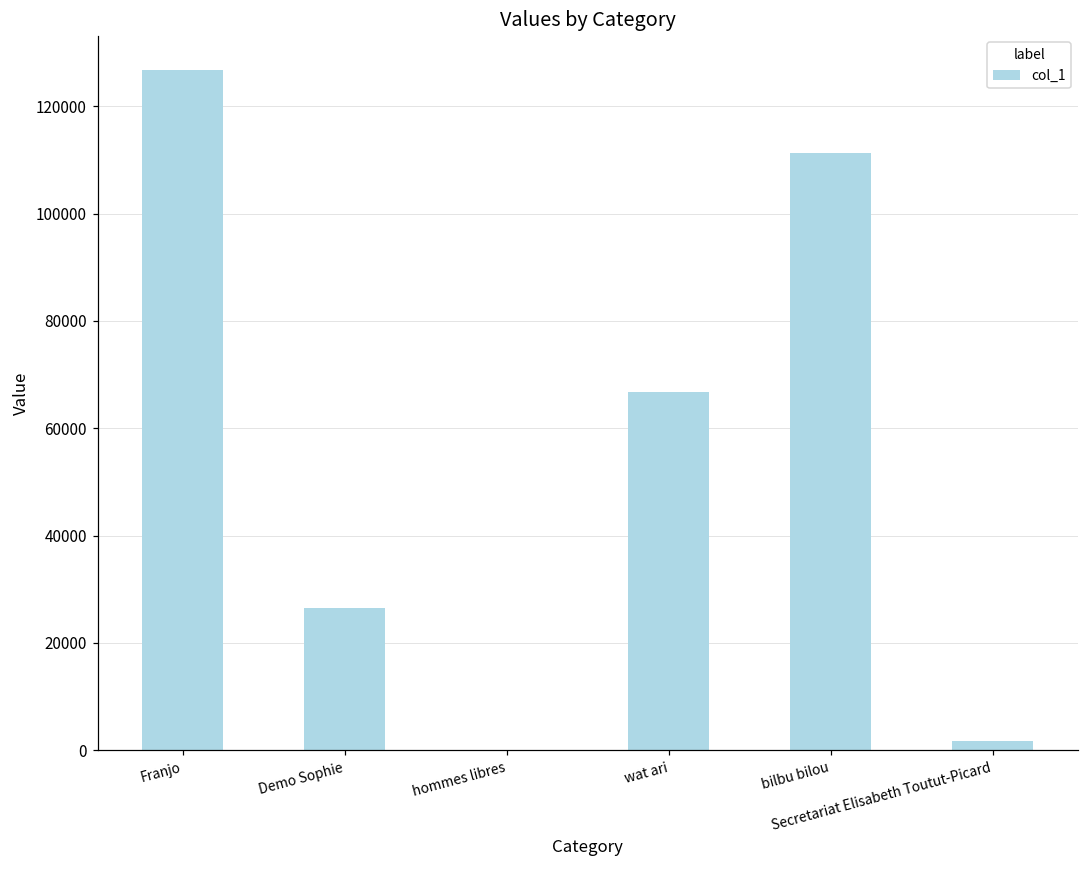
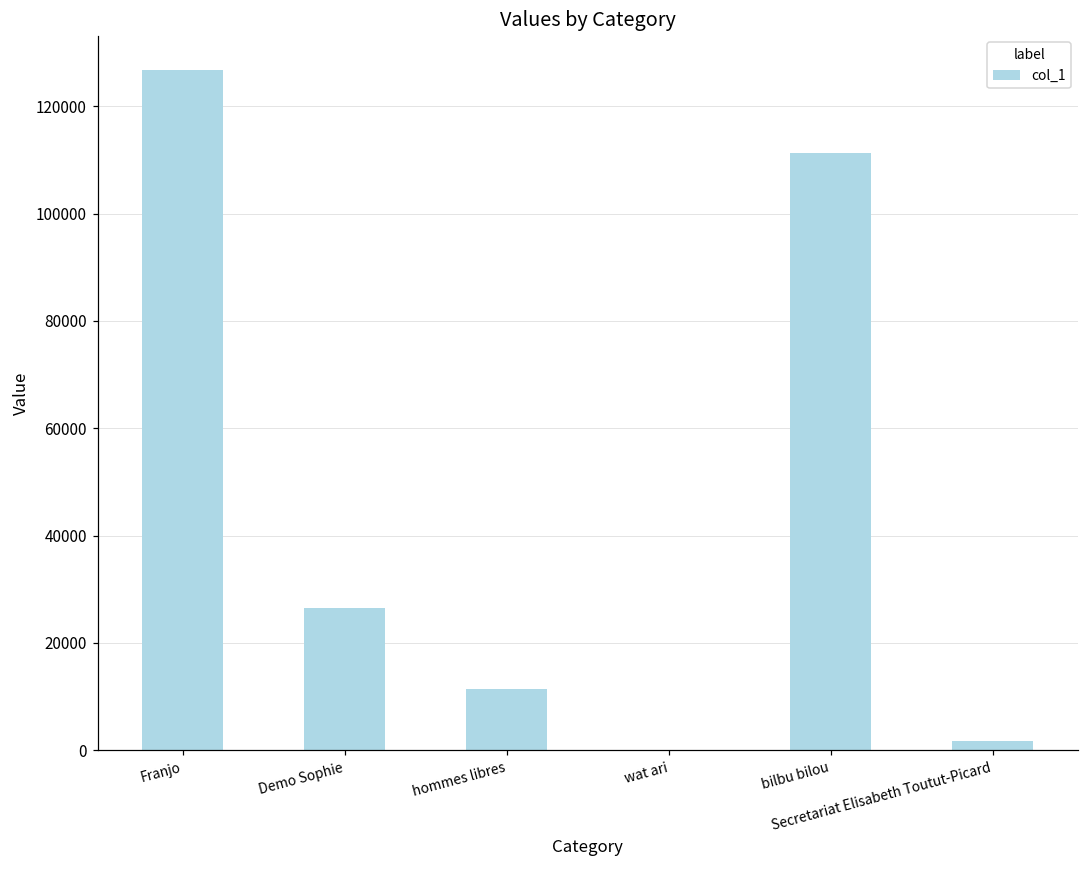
hommes libres: 0 -> 11000
wat ari: 67000 -> 0
